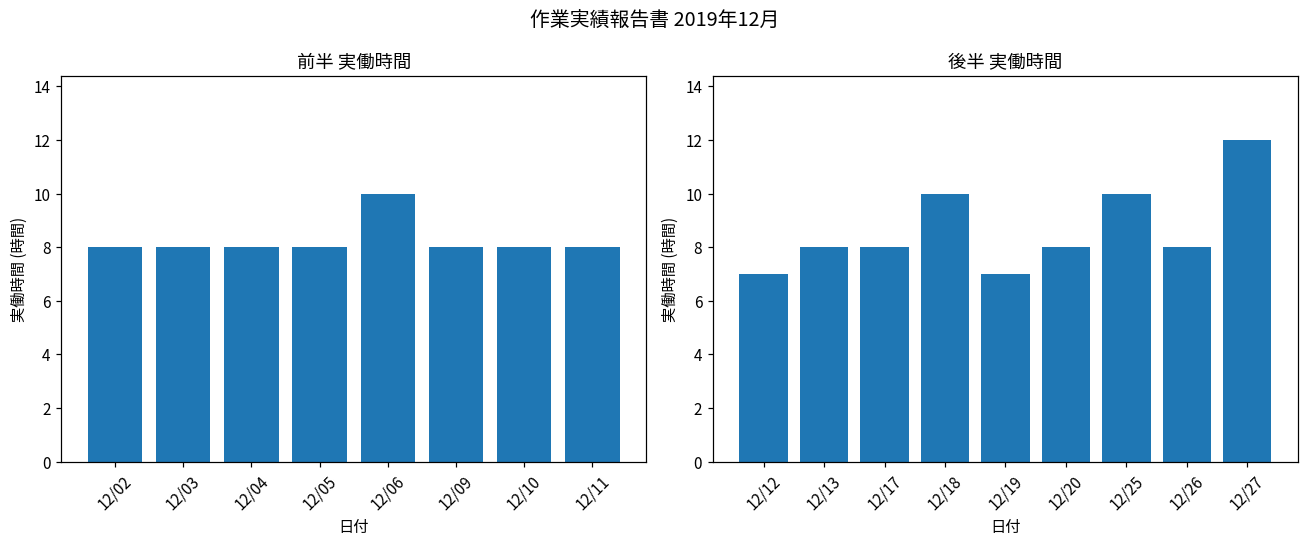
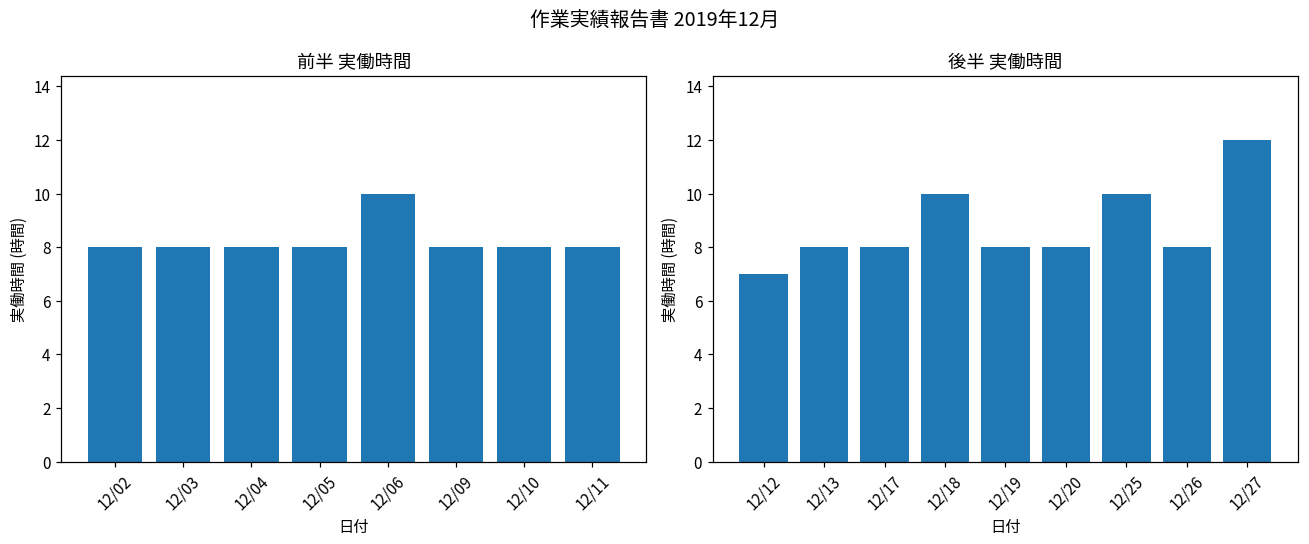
後半 実働時間, 12/19: 7 -> 8
